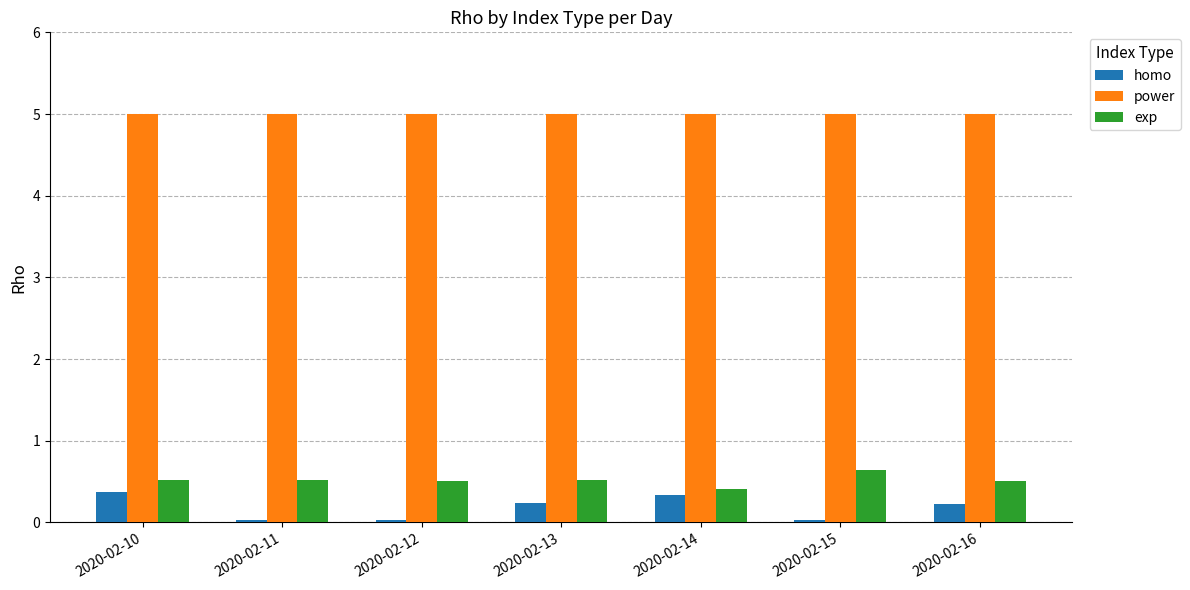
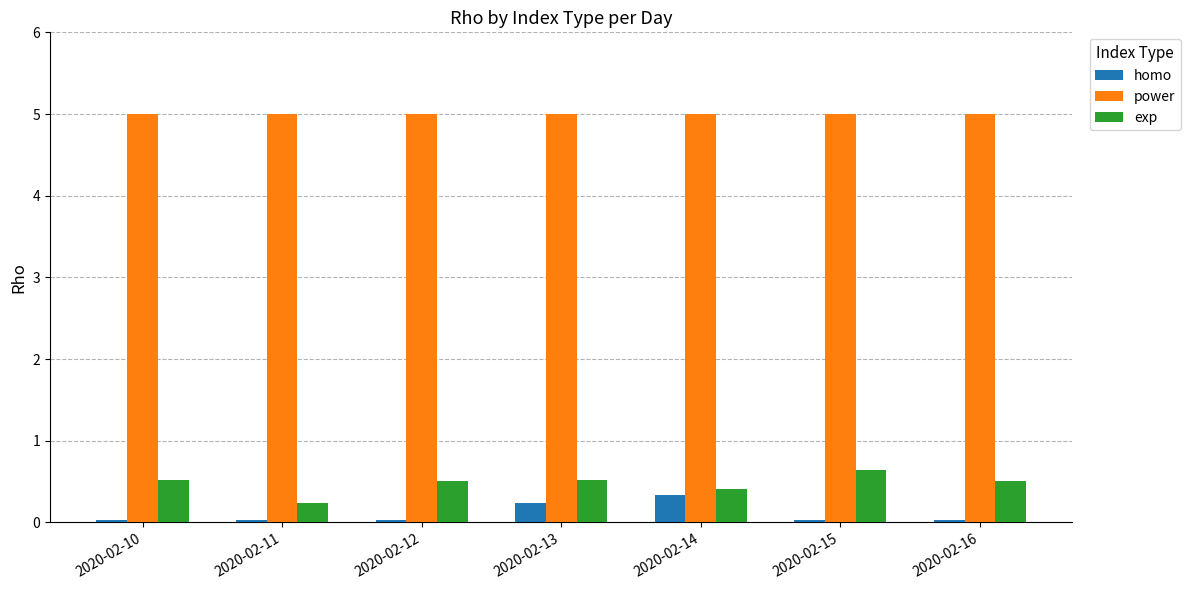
homo, 2020-02-10: 0.4 -> 0.0
exp, 2020-02-11: 0.5 -> 0.2
homo, 2020-02-16: 0.2 -> 0.0
